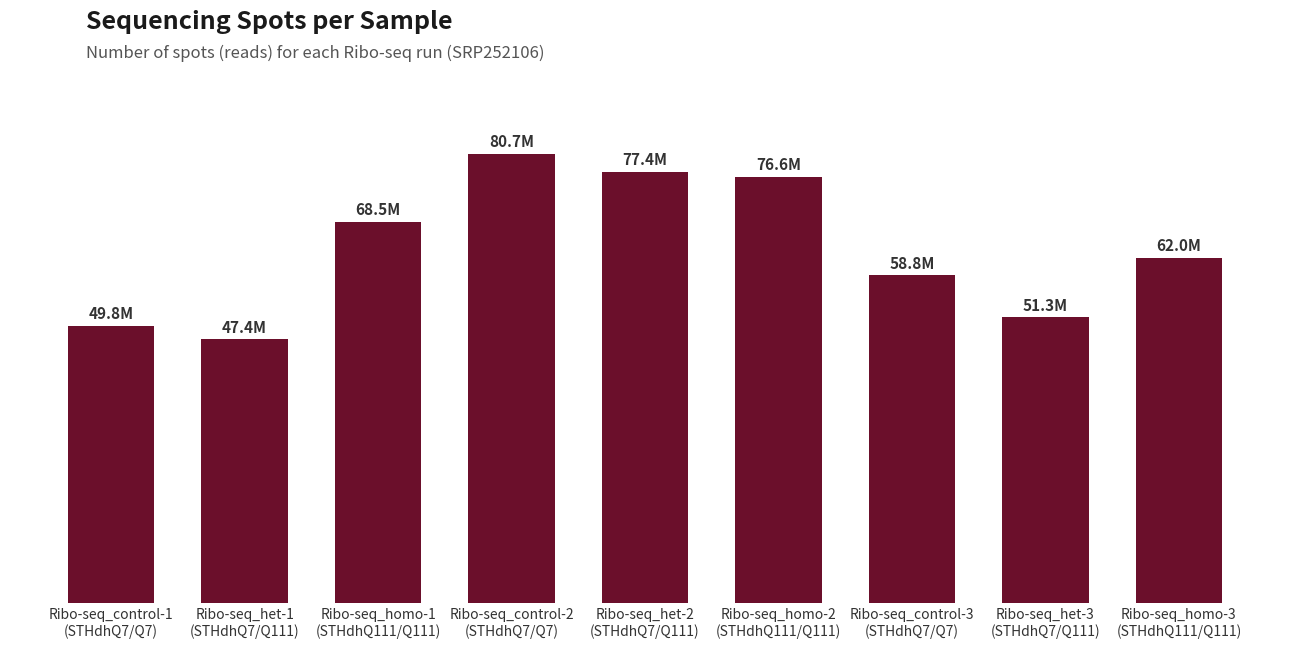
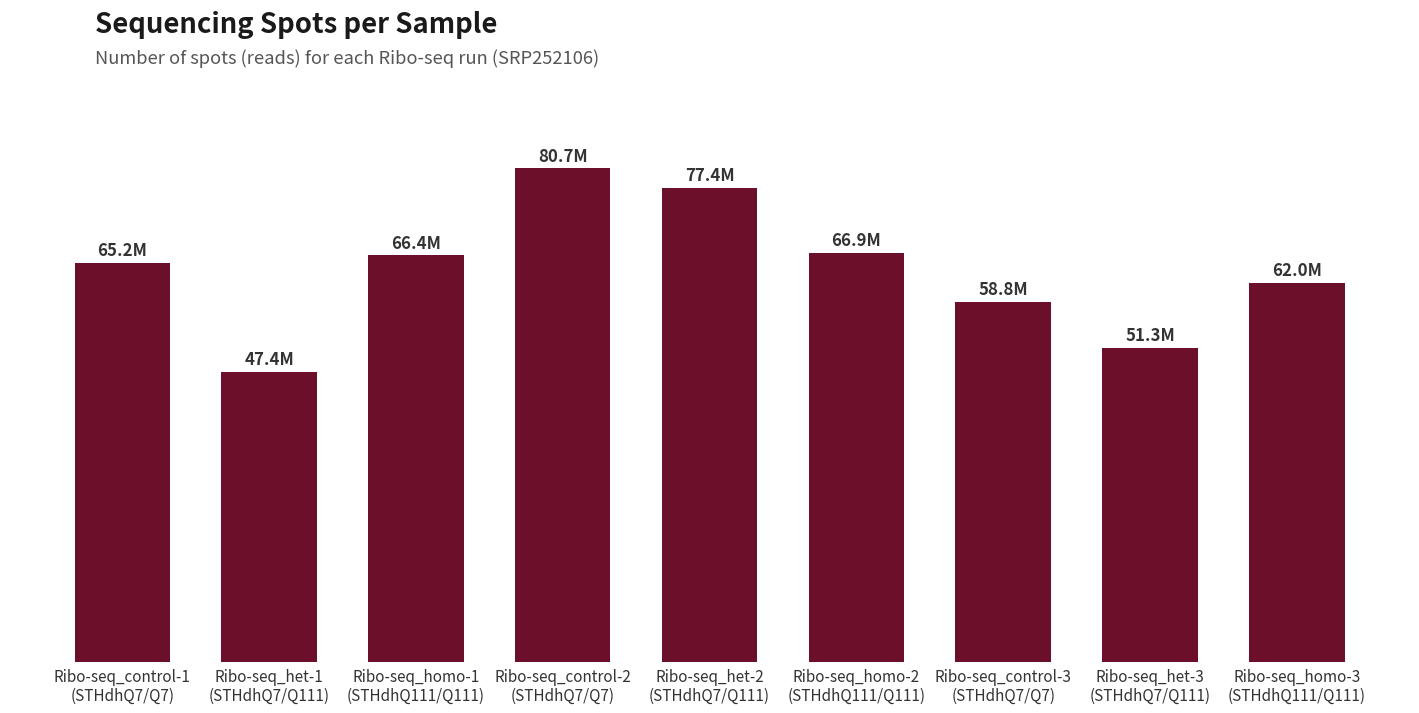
Ribo-seq_control-1 (STHdhQ7/Q7): 49.8M -> 65.2M
Ribo-seq_homo-1 (STHdhQ111/Q111): 68.5M -> 66.4M
Ribo-seq_homo-2 (STHdhQ111/Q111): 76.6M -> 66.9M
